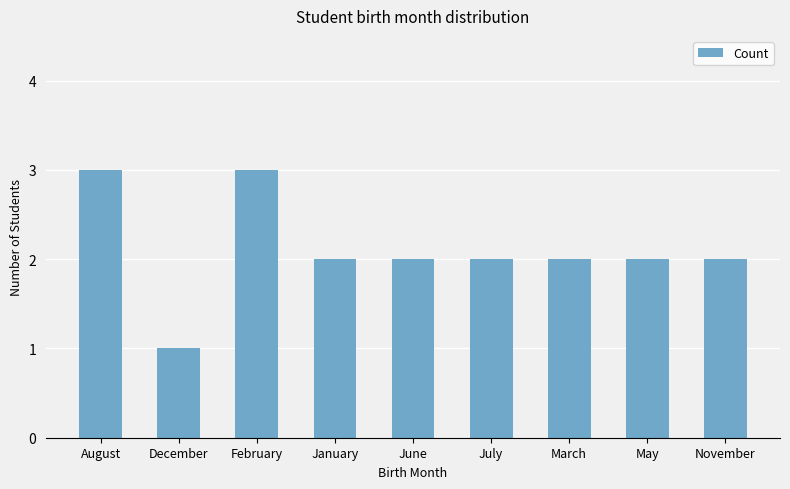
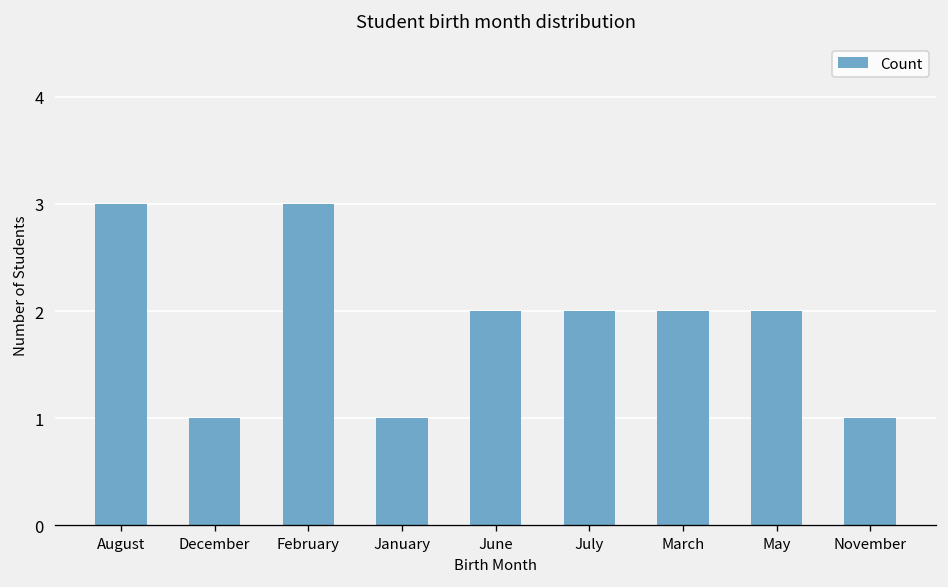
January: 2 -> 1
November: 2 -> 1
